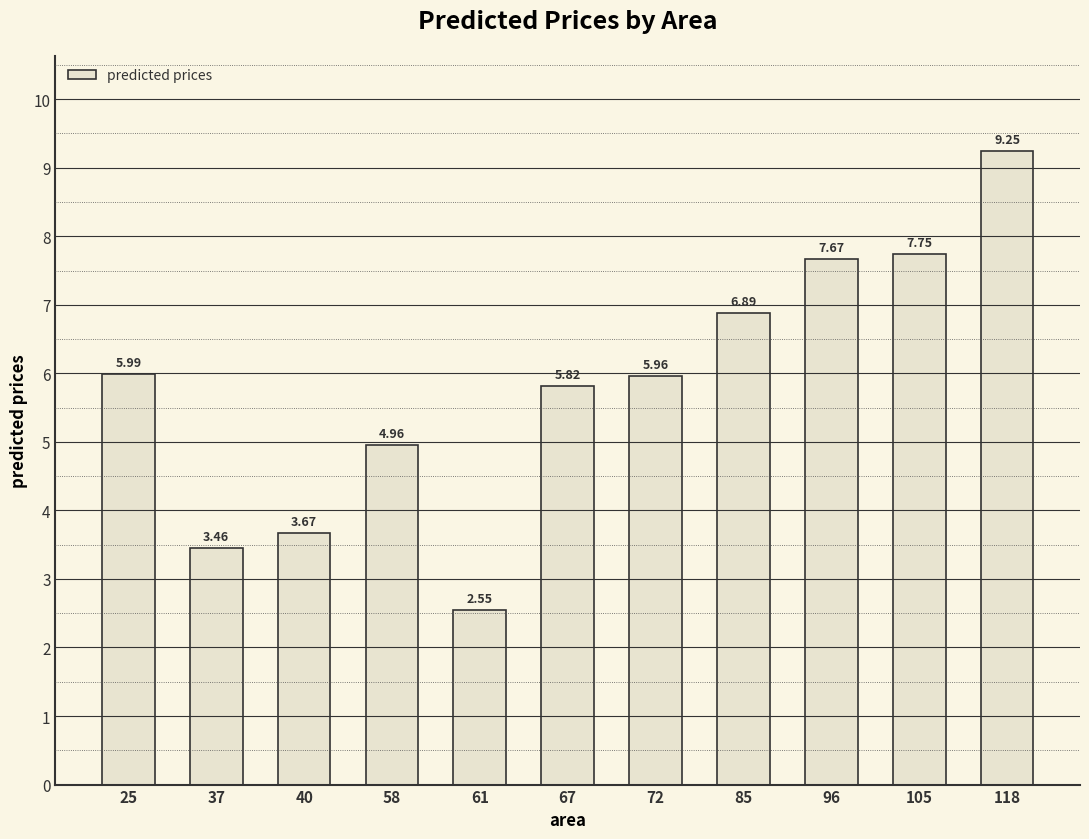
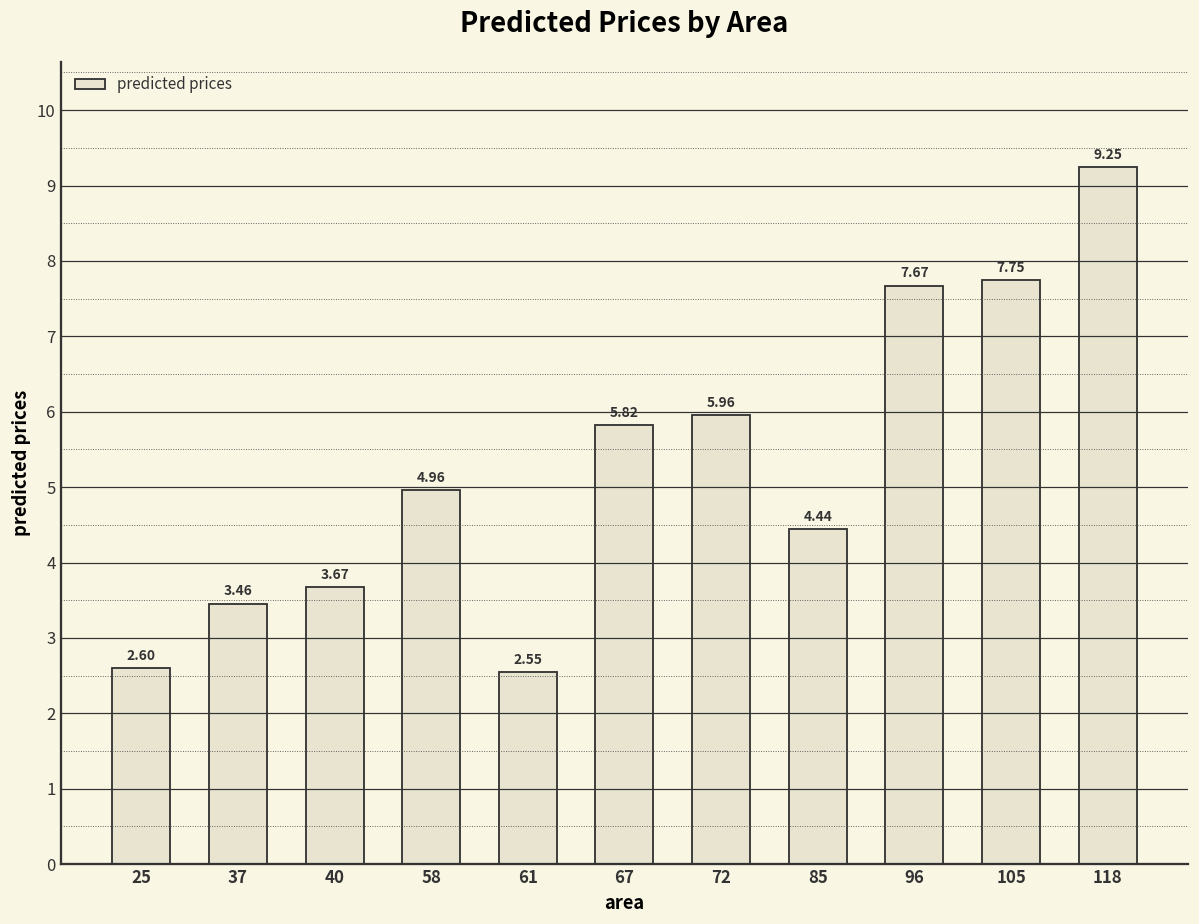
25: 5.99 -> 2.60
85: 6.89 -> 4.44
